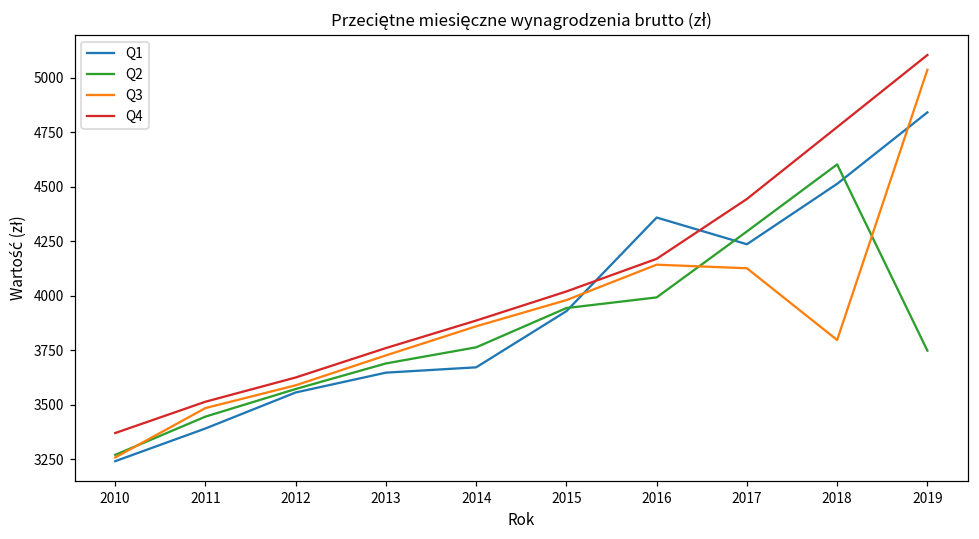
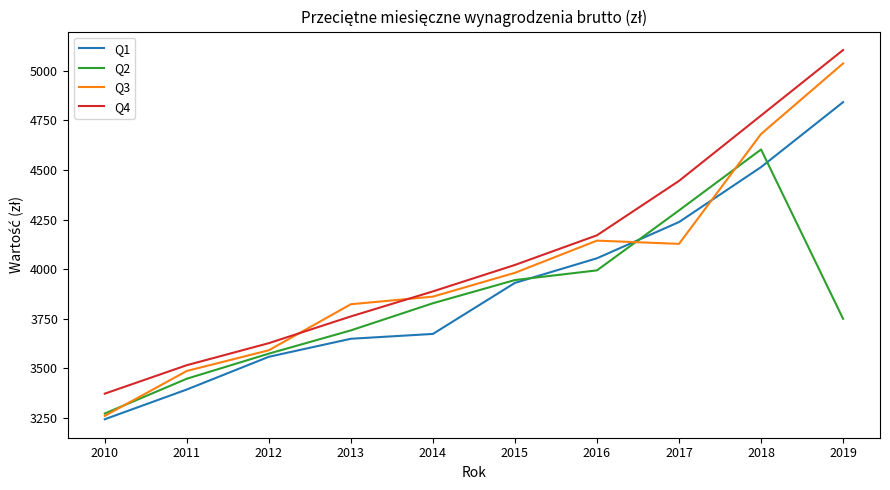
Q3, 2013: 3730 -> 3820
Q2, 2014: 3760 -> 3830
Q1, 2016: 4360 -> 4050
Q3, 2018: 3800 -> 4680
